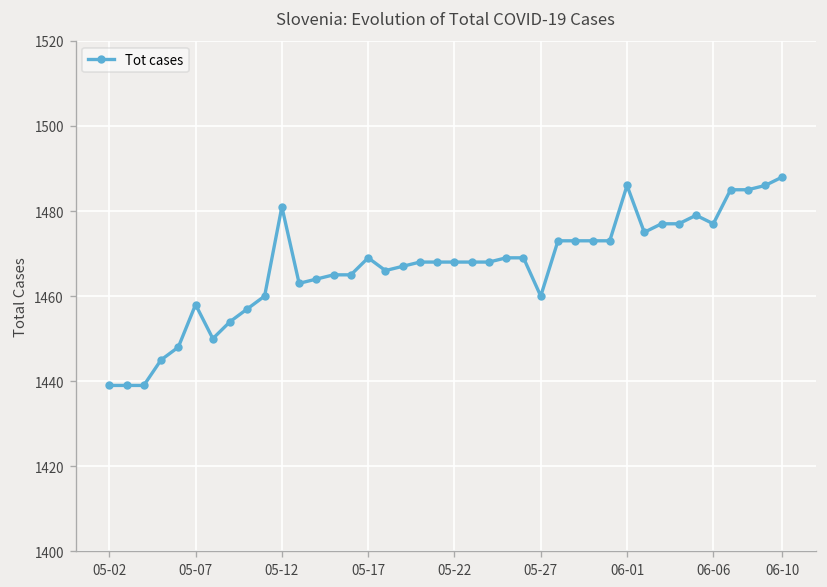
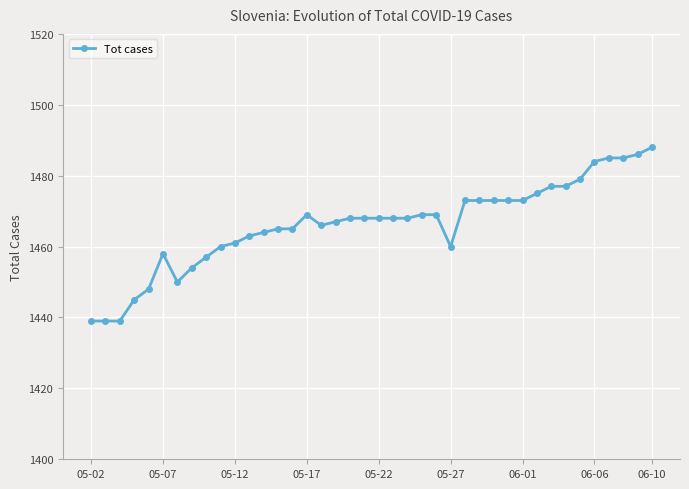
05-12: 1481 -> 1461
06-01: 1486 -> 1473
06-06: 1477 -> 1484
